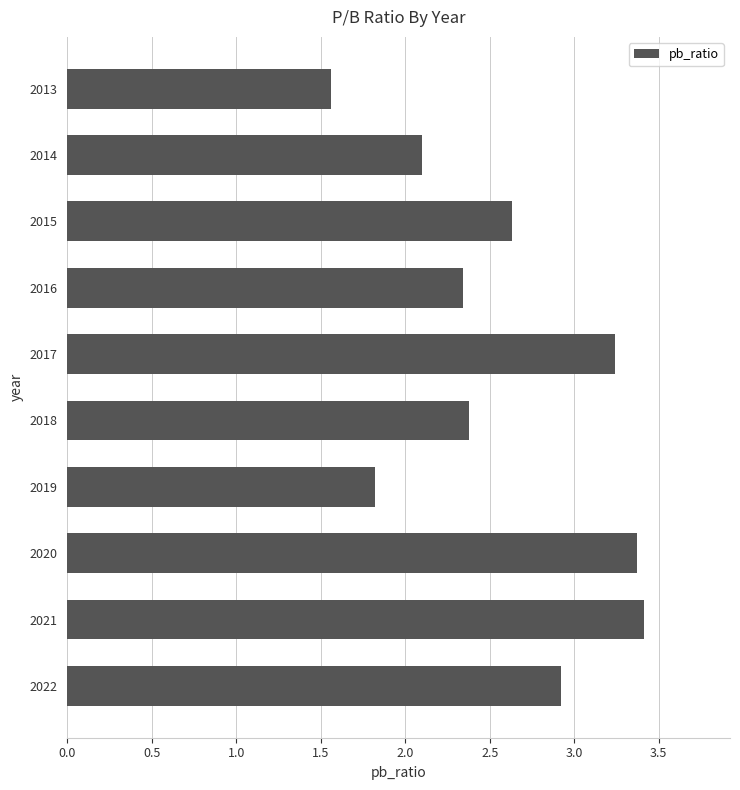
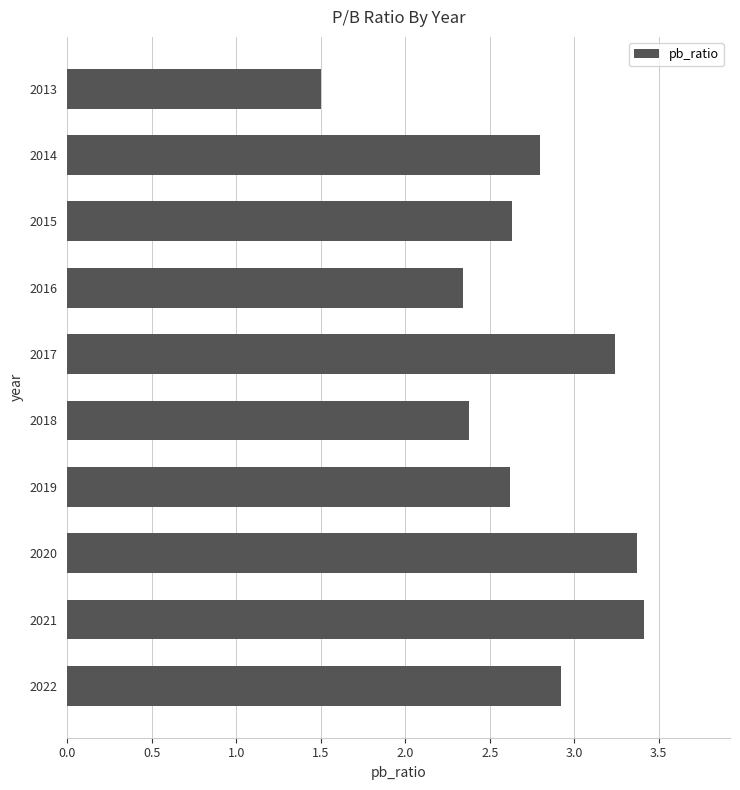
2013: 1.56 -> 1.50
2014: 2.1 -> 2.8
2019: 1.82 -> 2.62
